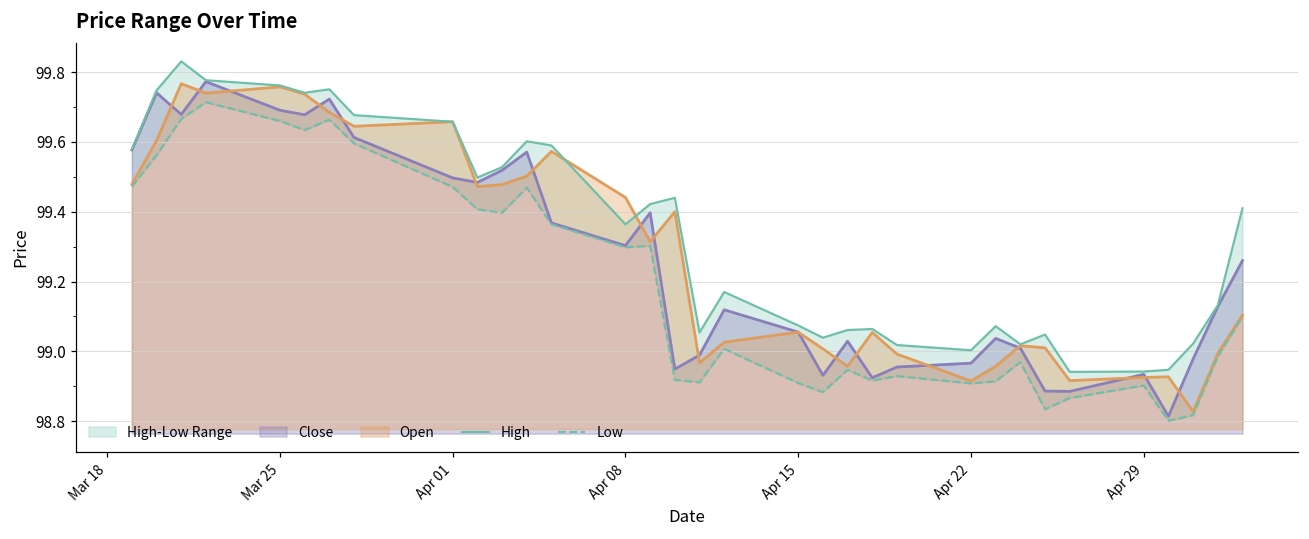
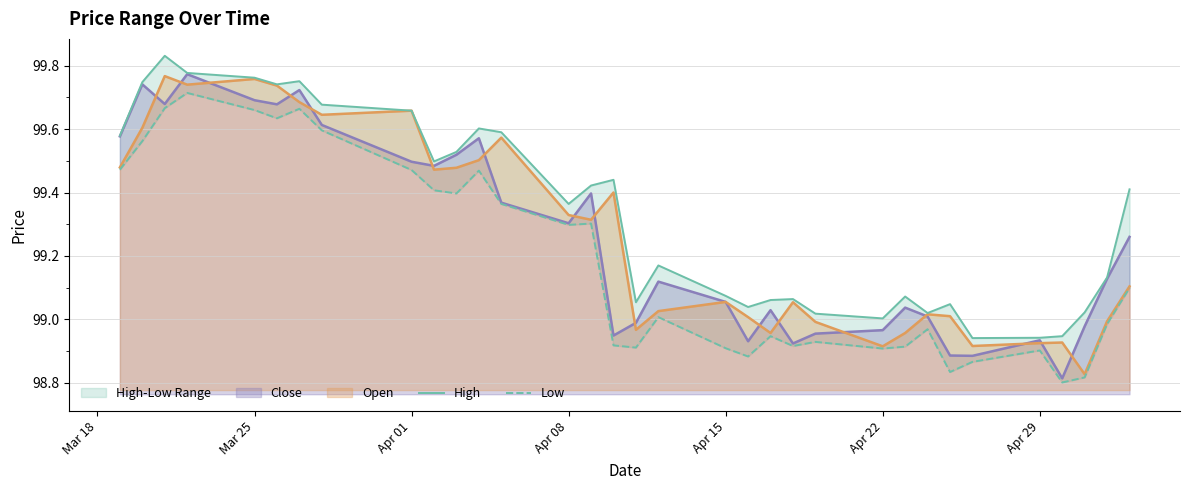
Open, Apr 08: 99.44 -> 99.33
